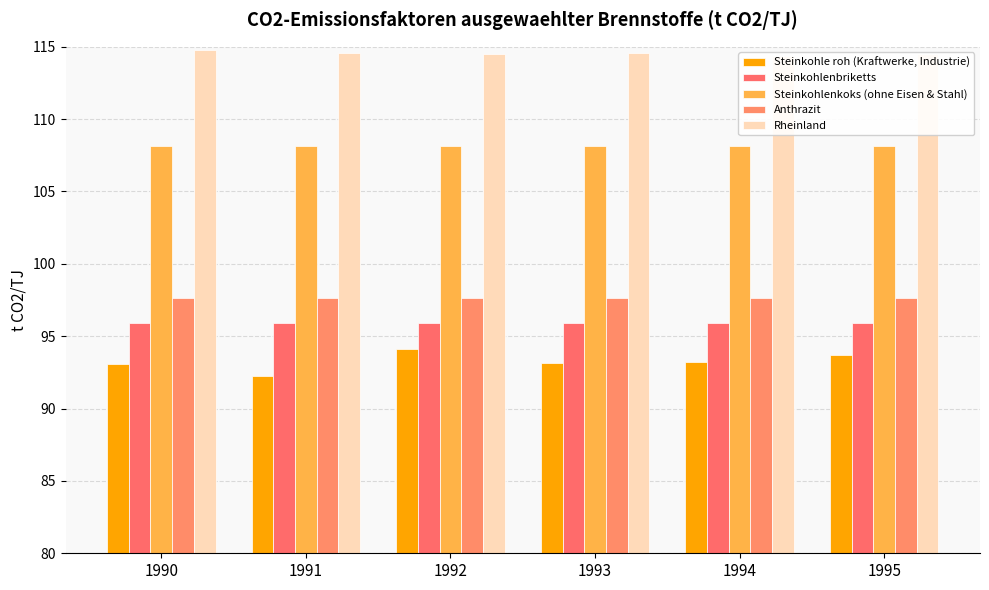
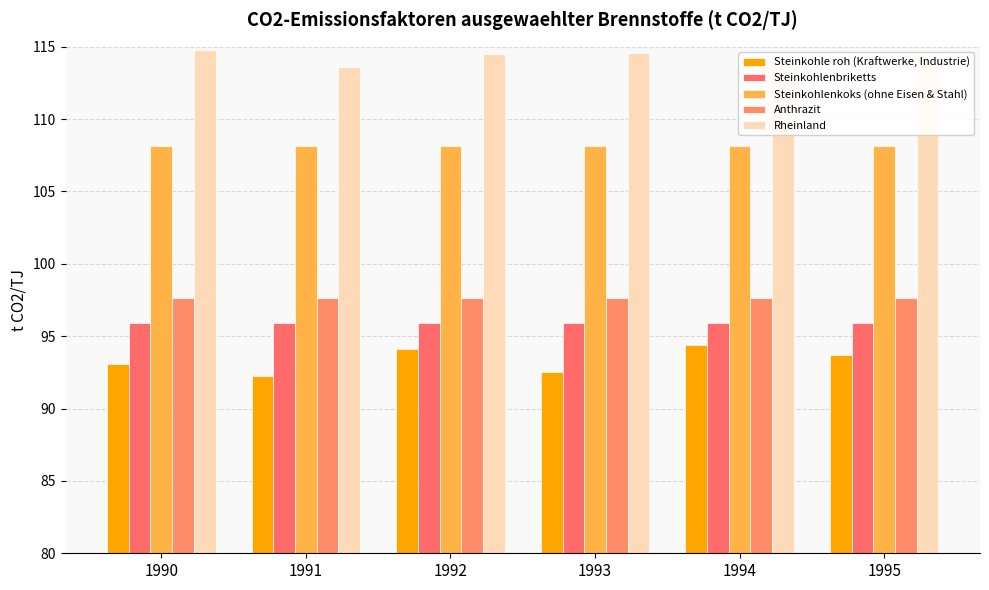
Rheinland, 1991: 114.5 -> 113.6
Steinkohle roh (Kraftwerke, Industrie), 1993: 93.2 -> 92.6
Steinkohle roh (Kraftwerke, Industrie), 1994: 93.2 -> 94.4
